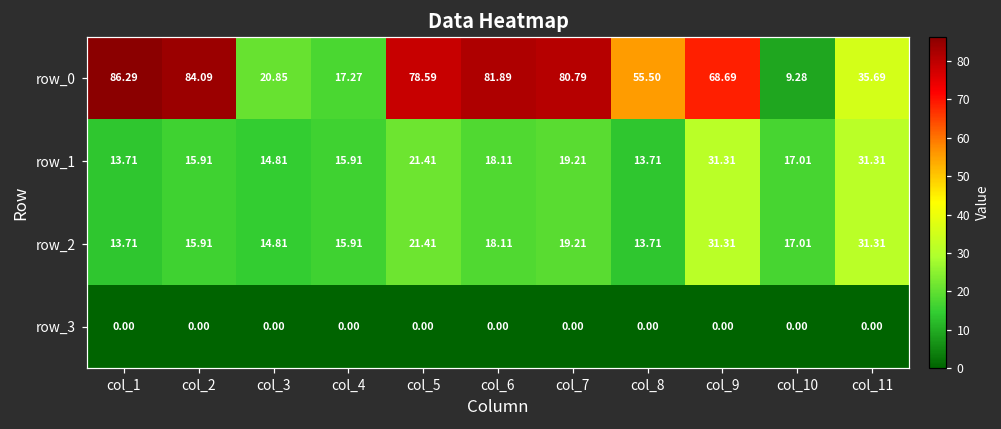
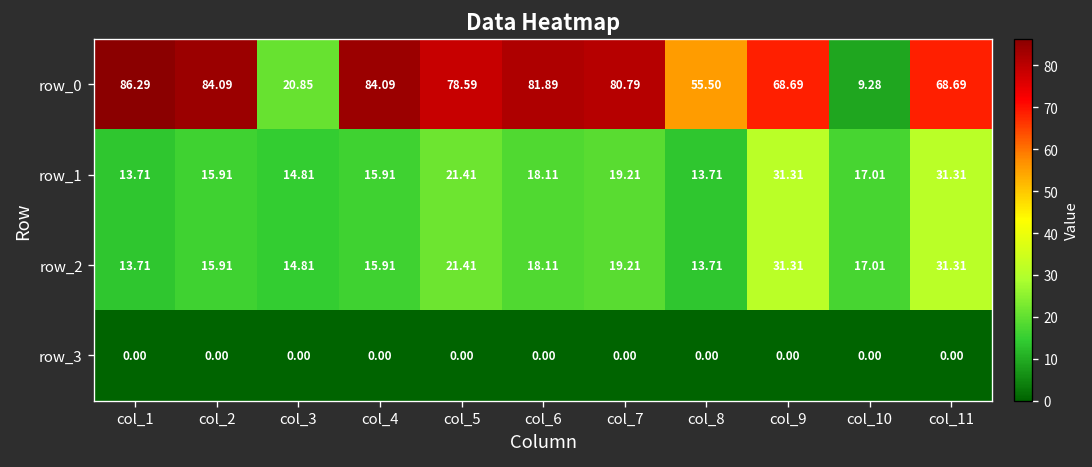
row_0, col_4: 17.27 -> 84.09
row_0, col_11: 35.69 -> 68.69
